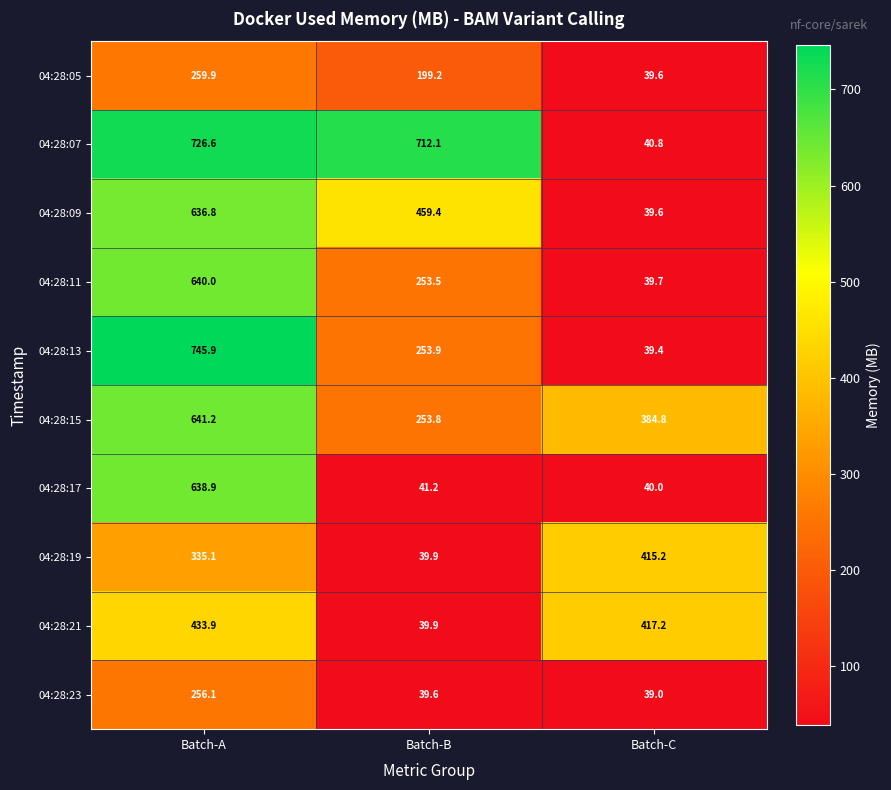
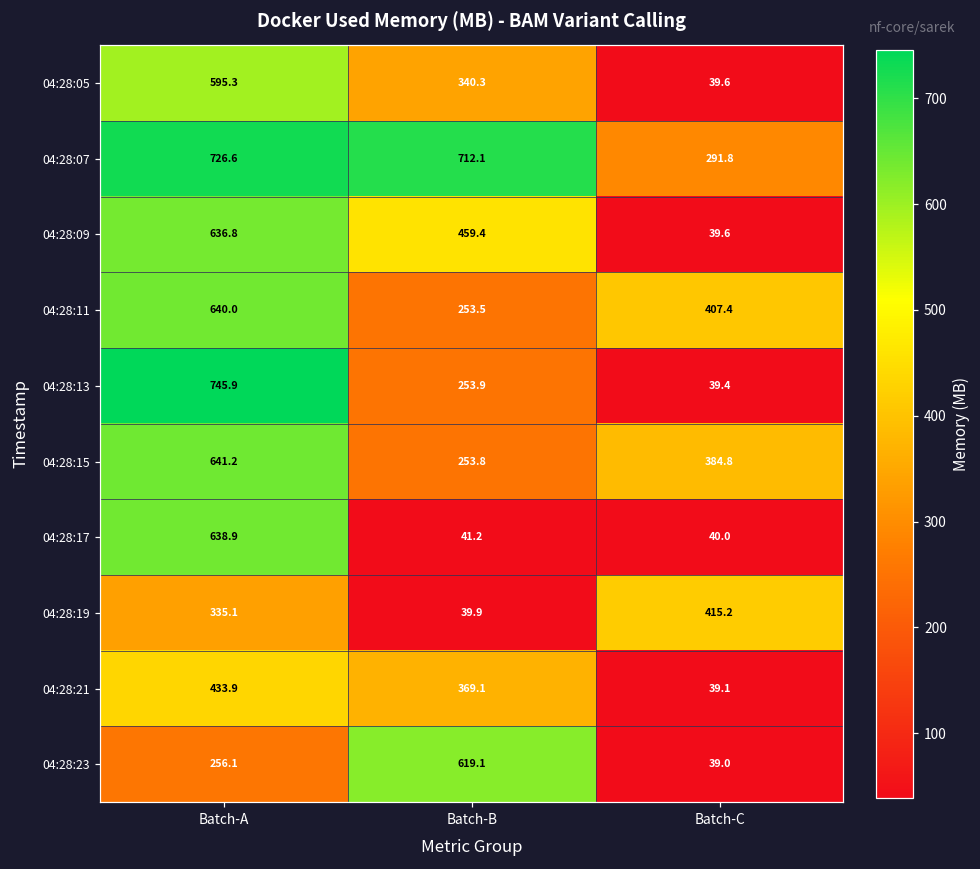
04:28:05, Batch-A: 259.9 -> 595.3
04:28:05, Batch-B: 199.2 -> 340.3
04:28:07, Batch-C: 40.8 -> 291.8
04:28:11, Batch-C: 39.7 -> 407.4
04:28:21, Batch-B: 39.9 -> 369.1
04:28:21, Batch-C: 417.2 -> 39.1
04:28:23, Batch-B: 39.6 -> 619.1
